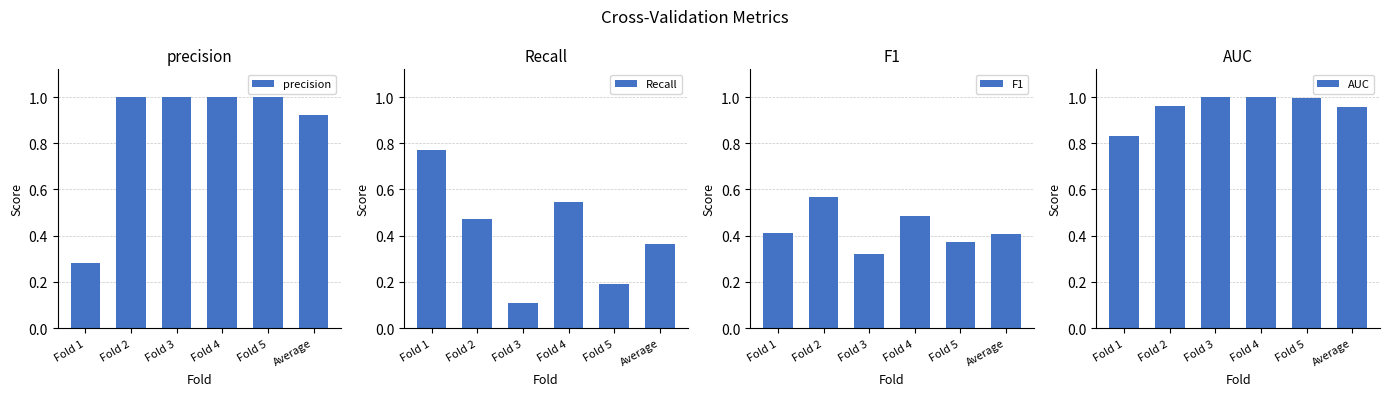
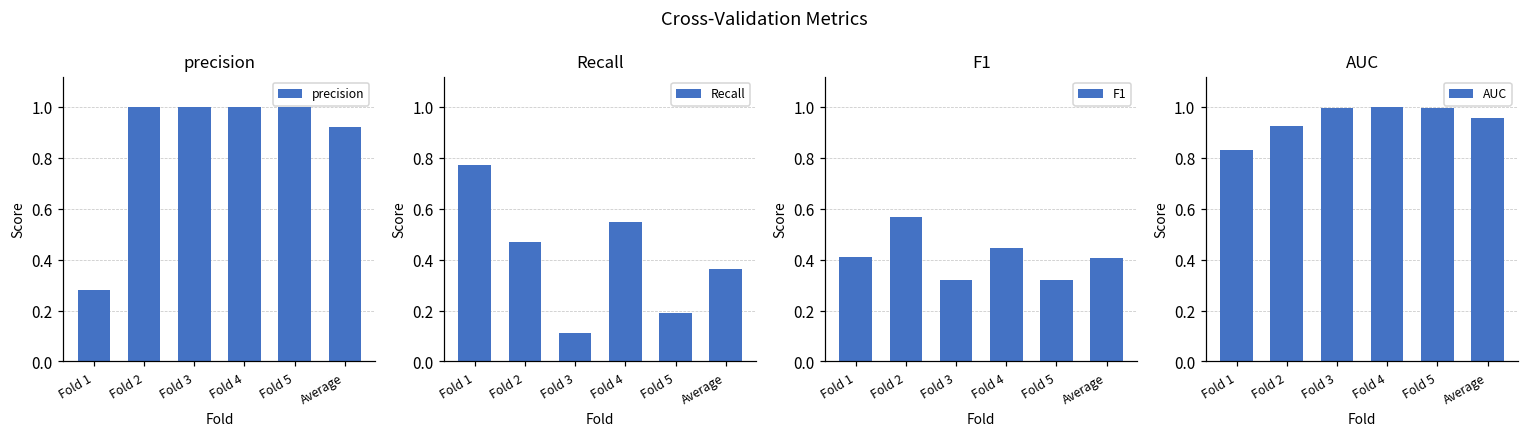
F1, Fold 4: 0.48 -> 0.45
F1, Fold 5: 0.37 -> 0.32
AUC, Fold 2: 0.96 -> 0.92
